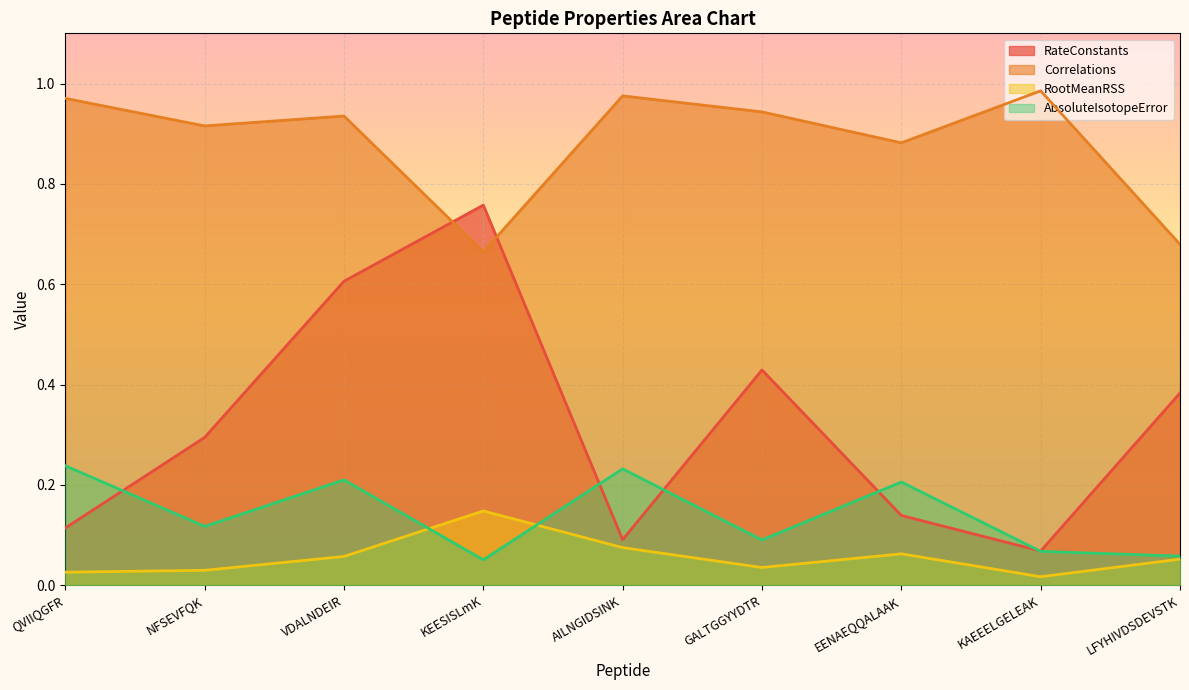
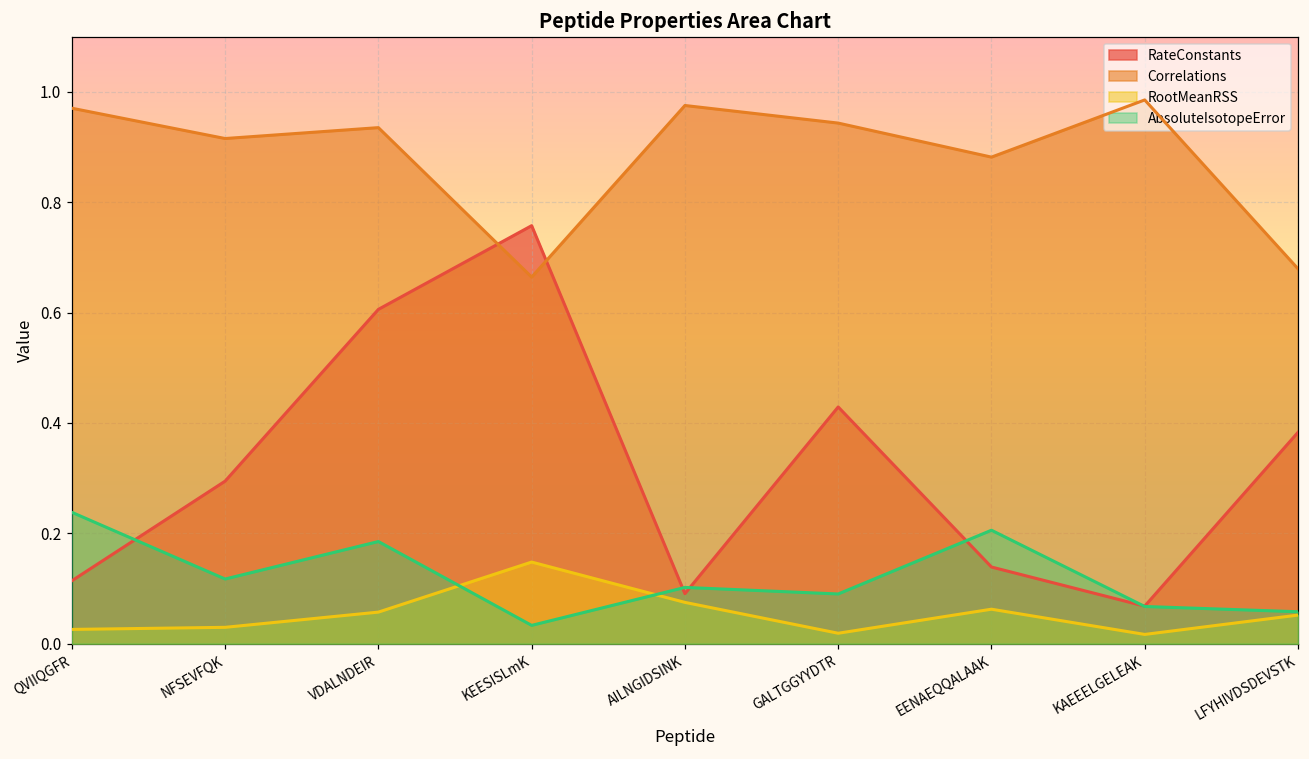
AbsoluteIsotopeError, VDALNDEIR: 0.21 -> 0.19
AbsoluteIsotopeError, KEESISLmK: 0.05 -> 0.03
AbsoluteIsotopeError, AILNGIDSINK: 0.23 -> 0.10
RootMeanRSS, GALTGGYYDTR: 0.04 -> 0.02
